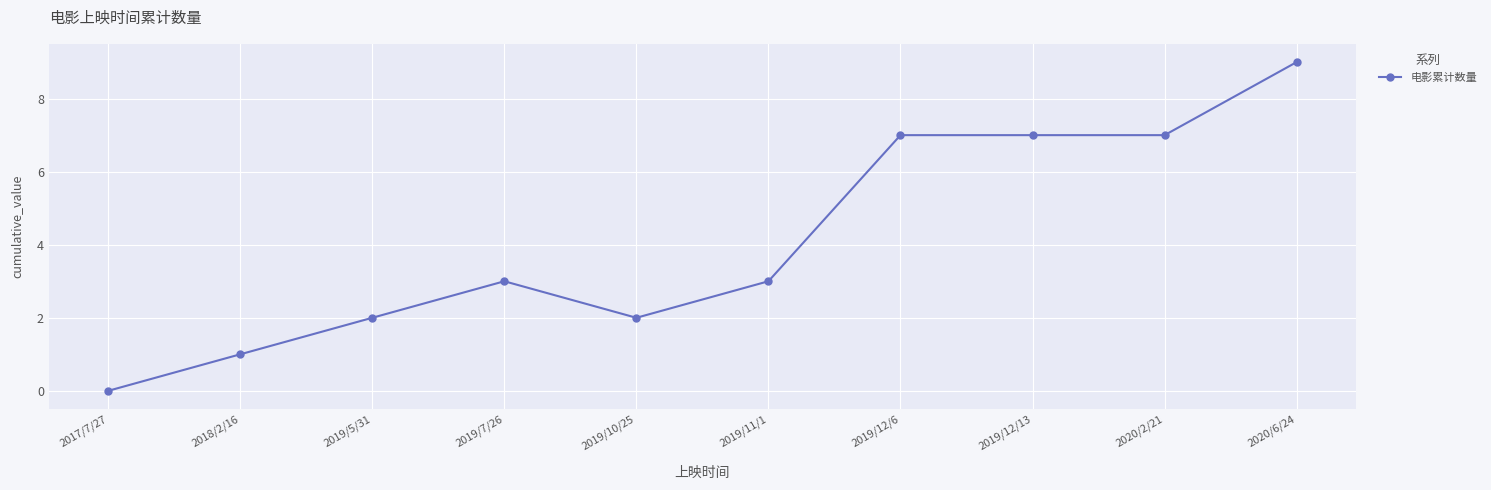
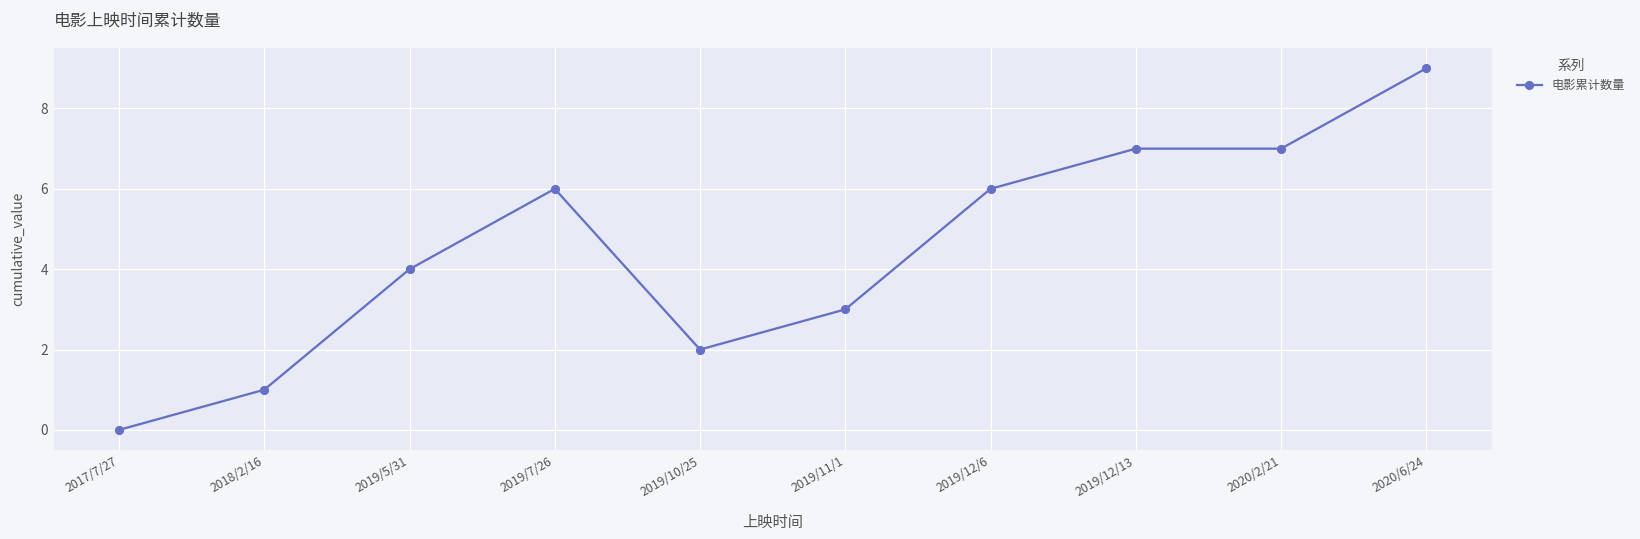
2019/5/31: 2 -> 4
2019/7/26: 3 -> 6
2019/12/6: 7 -> 6
